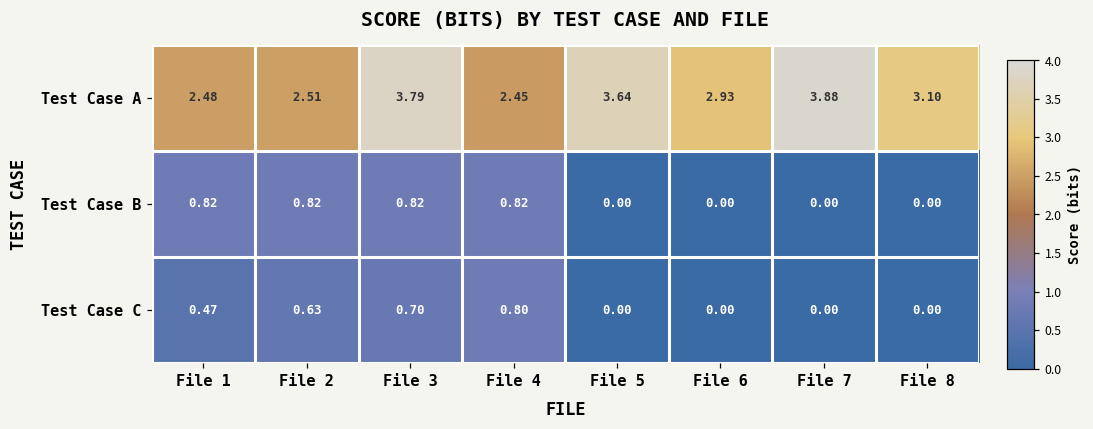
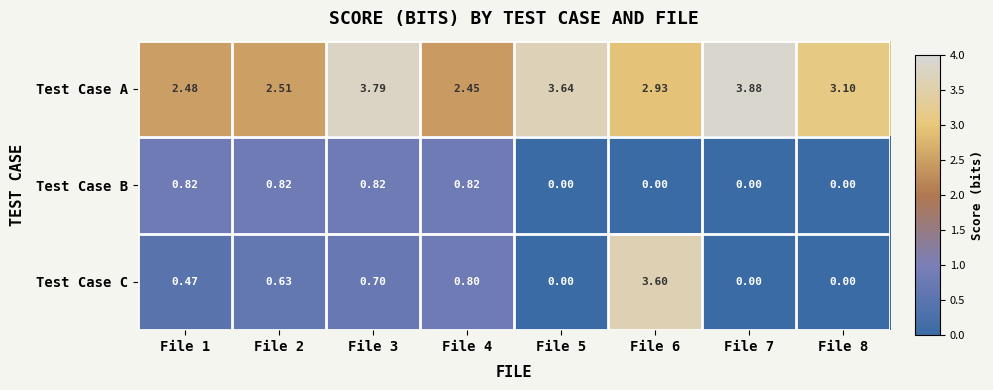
Test Case C, File 6: 0.00 -> 3.60
